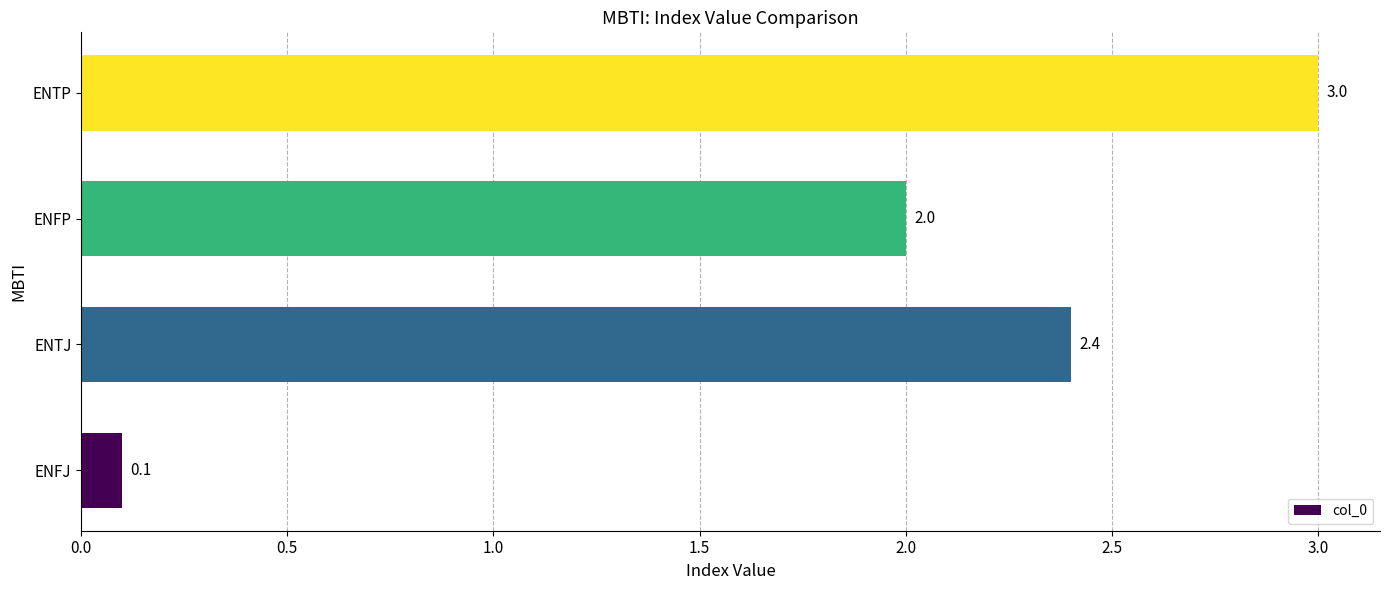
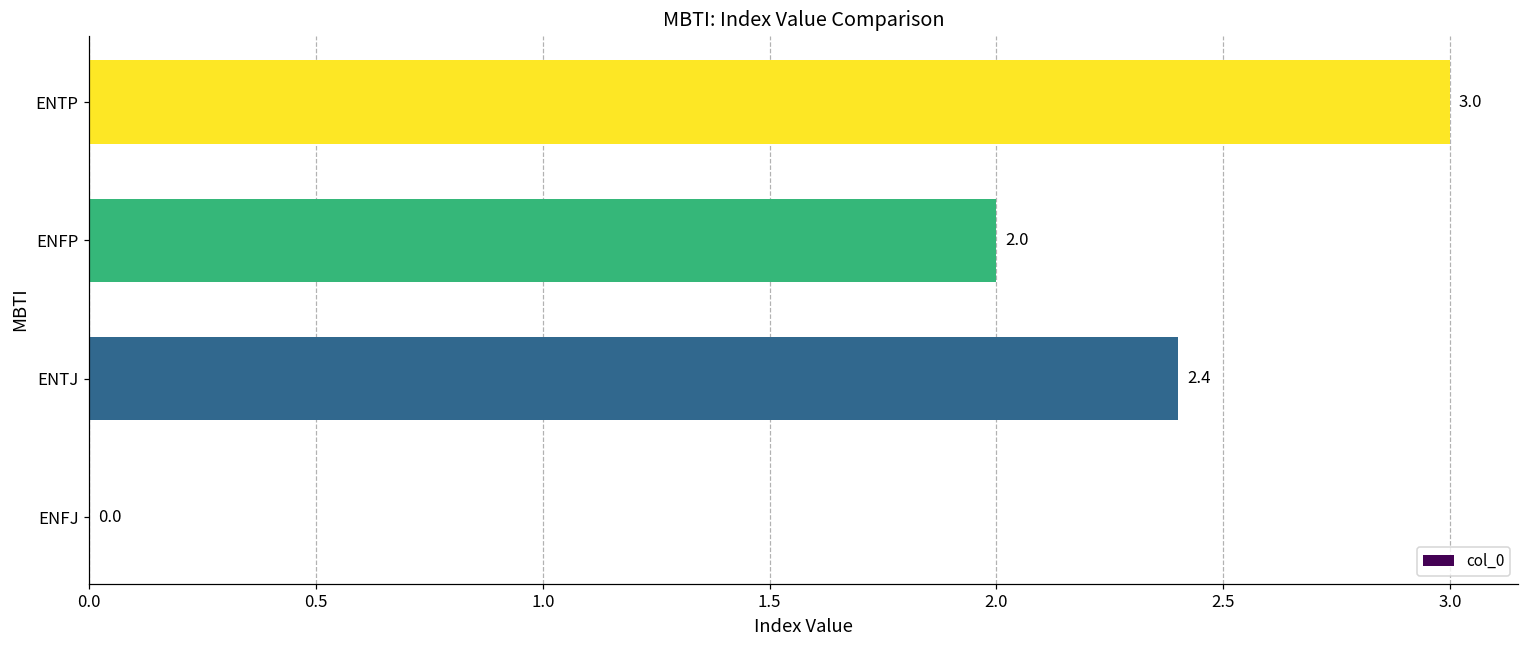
ENFJ: 0.1 -> 0.0
